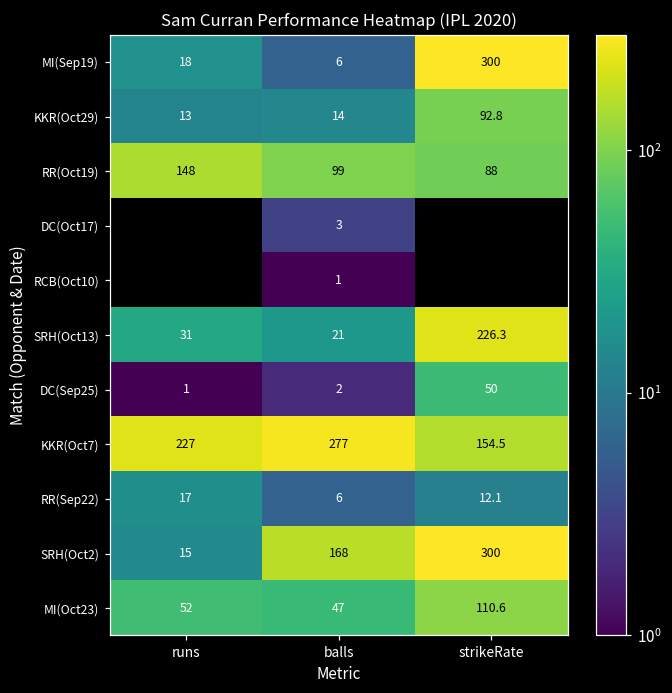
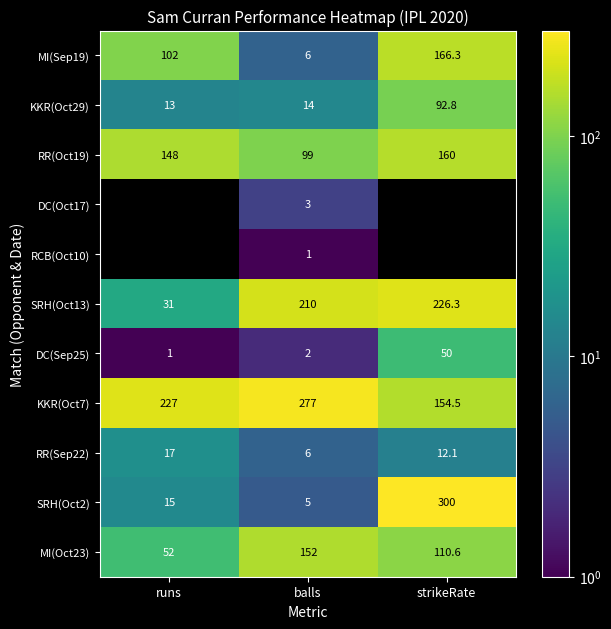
MI(Sep19), runs: 18 -> 102
MI(Sep19), strikeRate: 300 -> 166.3
RR(Oct19), strikeRate: 88 -> 160
SRH(Oct13), balls: 21 -> 210
SRH(Oct2), balls: 168 -> 5
MI(Oct23), balls: 47 -> 152
